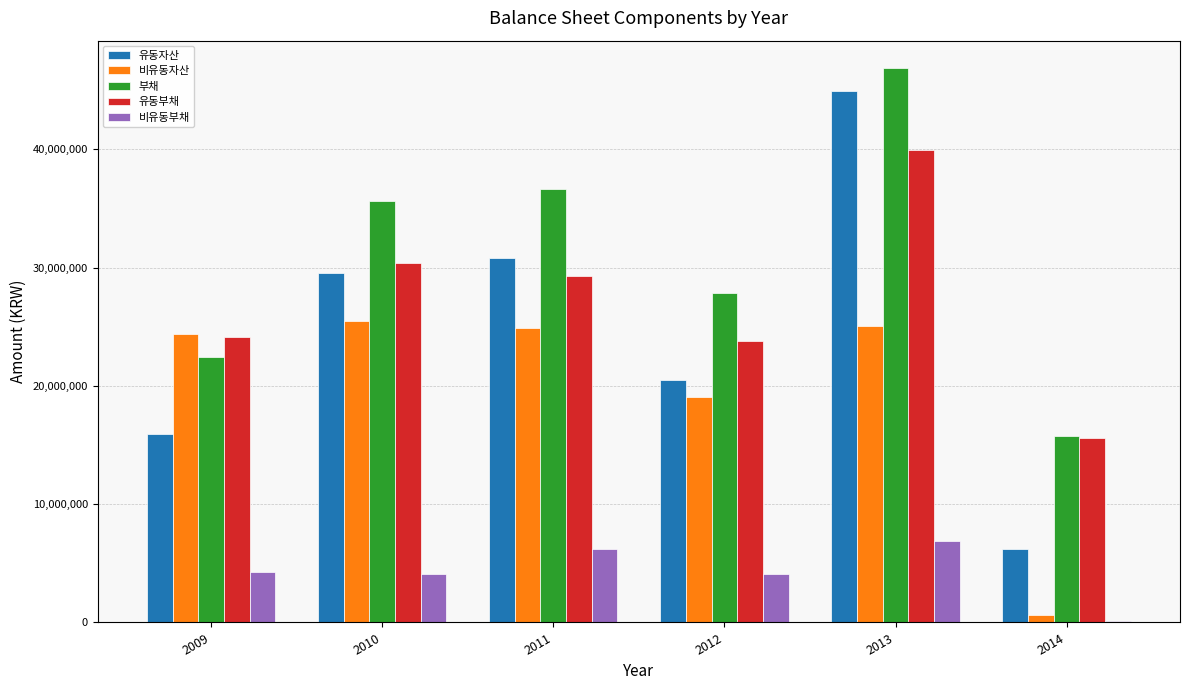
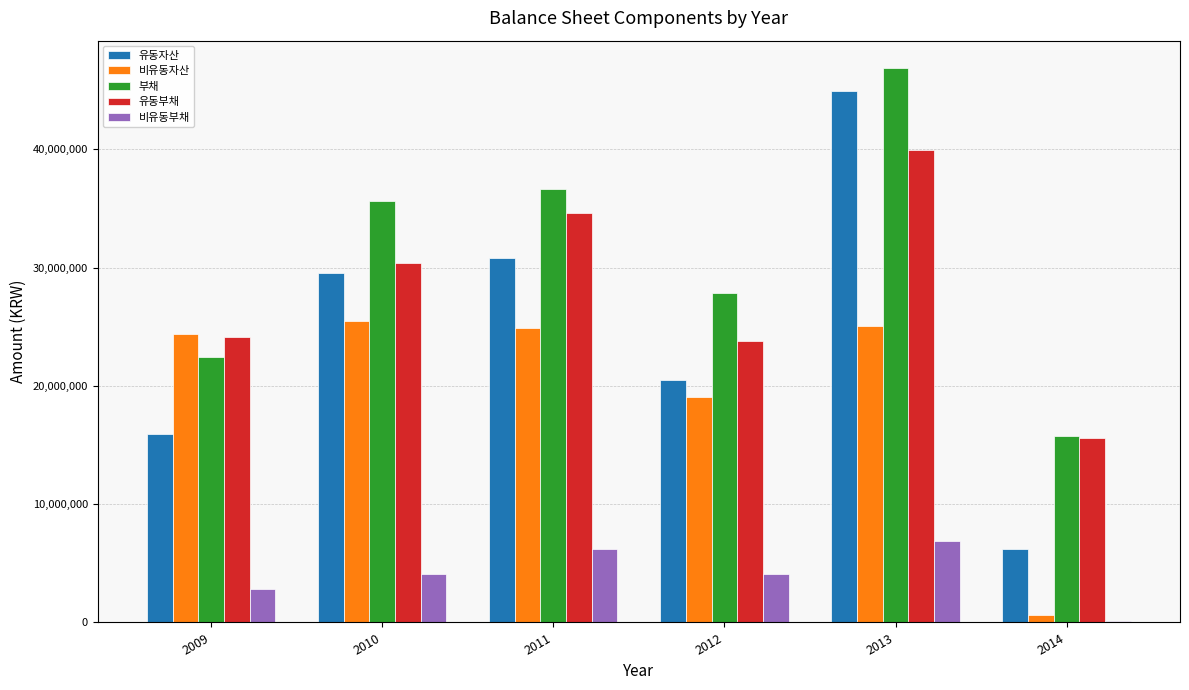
비유동부채, 2009: 4,300,000 -> 2,900,000
유동부채, 2011: 29,300,000 -> 34,600,000
